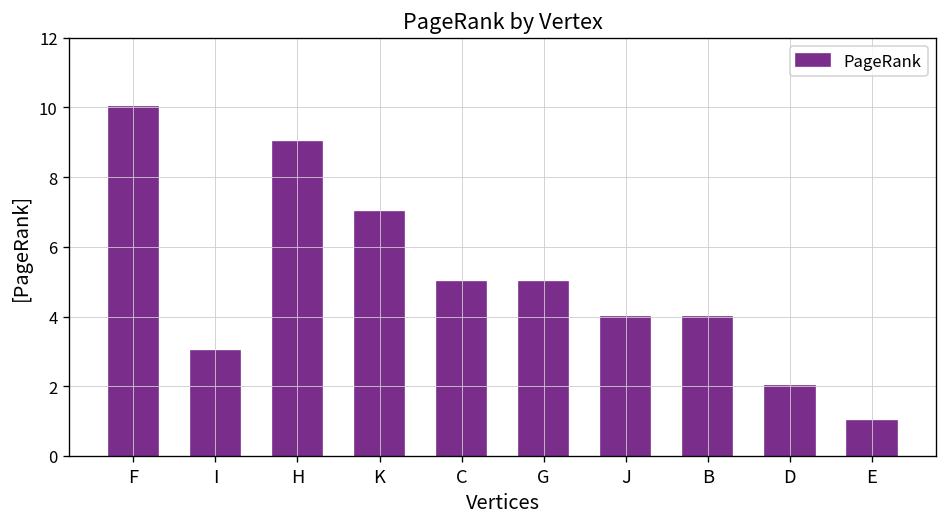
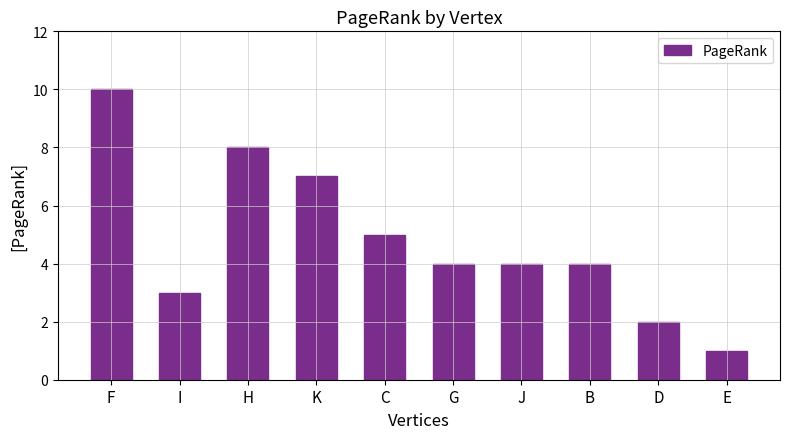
H: 9 -> 8
G: 5 -> 4
